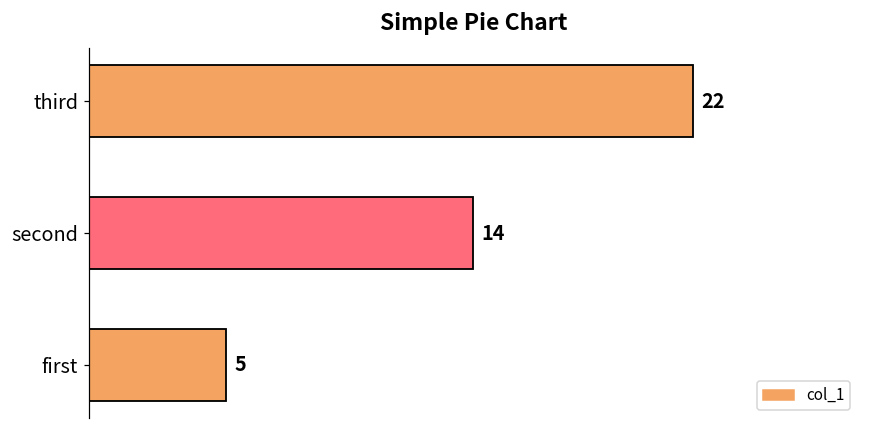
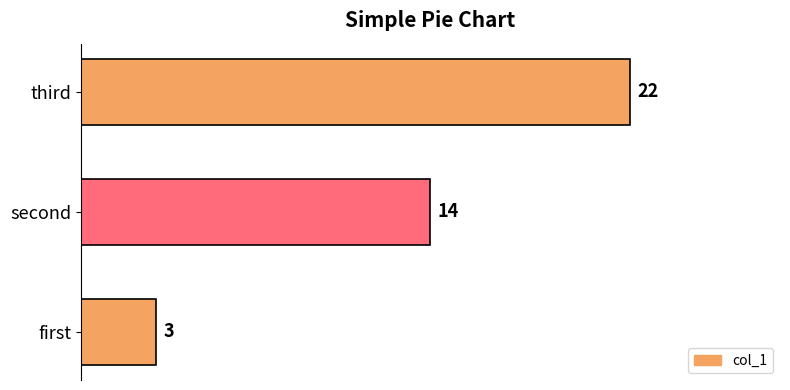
first: 5 -> 3
